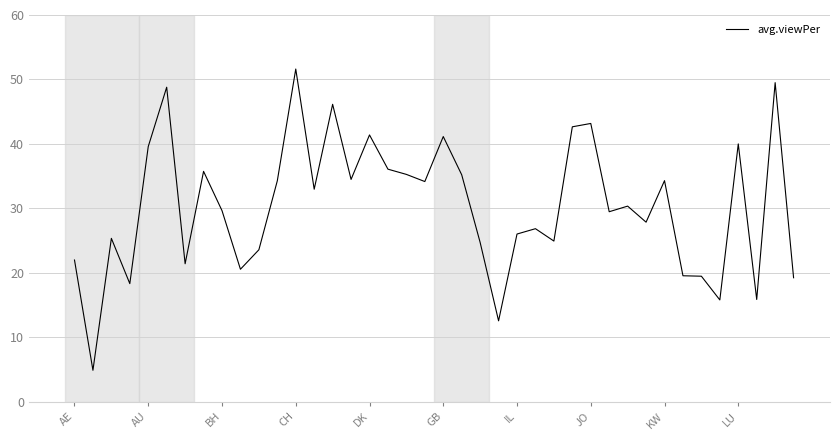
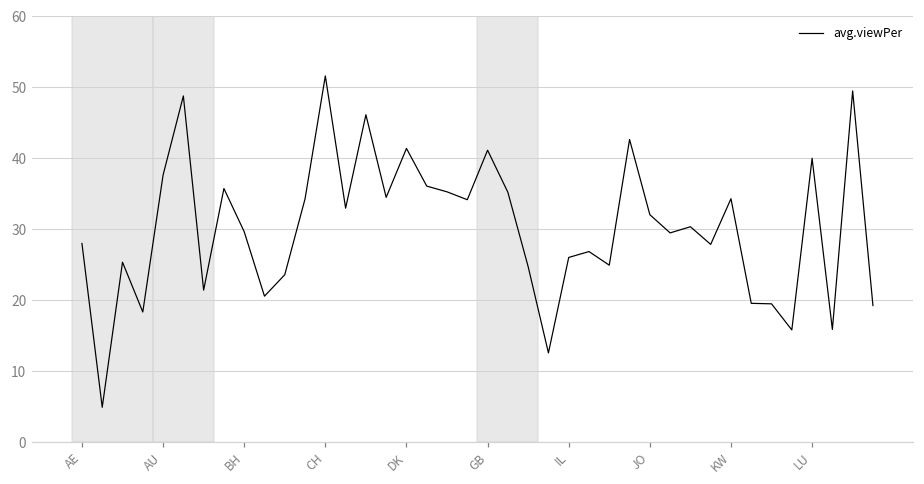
AE: 22 -> 28
AU: 40 -> 38
JO: 43 -> 32
